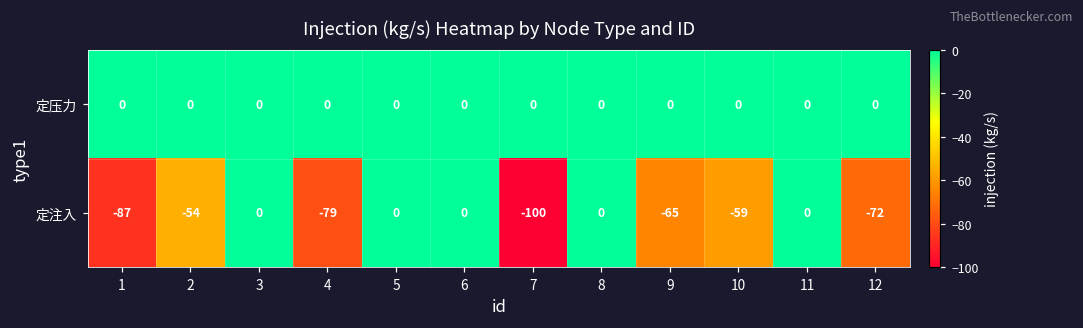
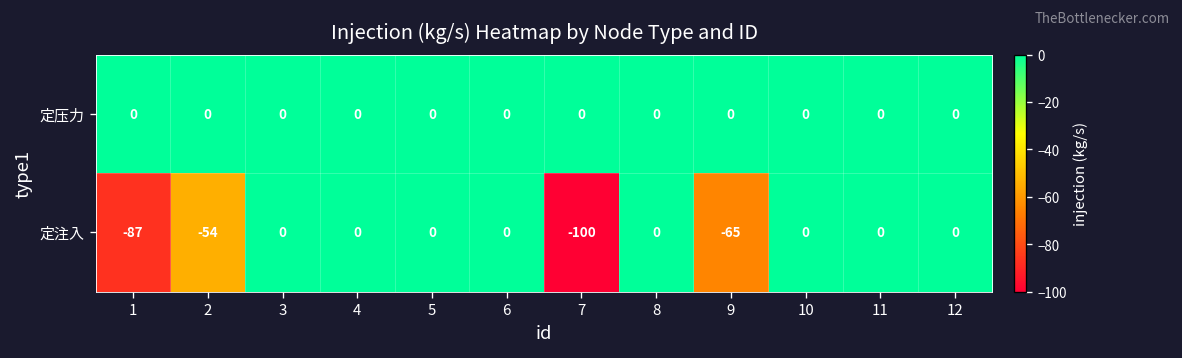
定注入, 4: -79 -> 0
定注入, 10: -59 -> 0
定注入, 12: -72 -> 0
